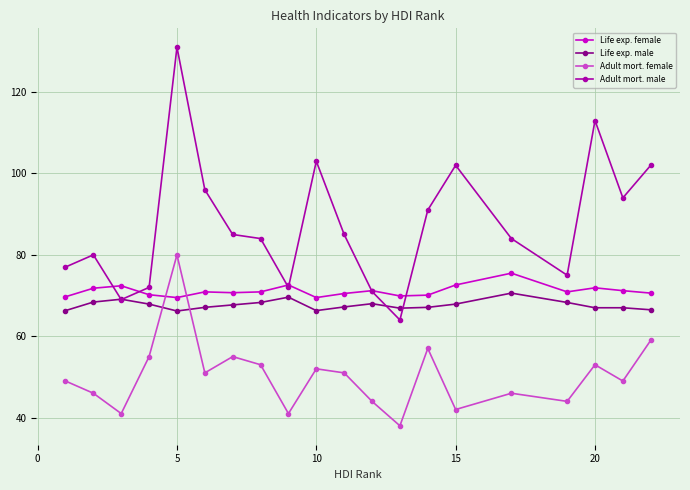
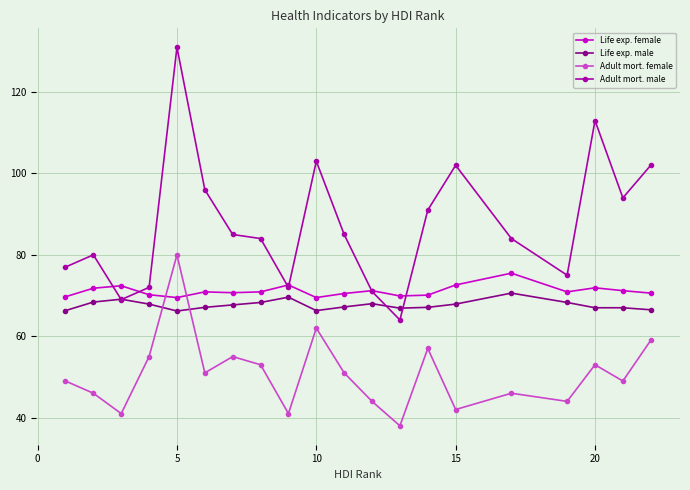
Adult mort. female, 10: 52 -> 62
